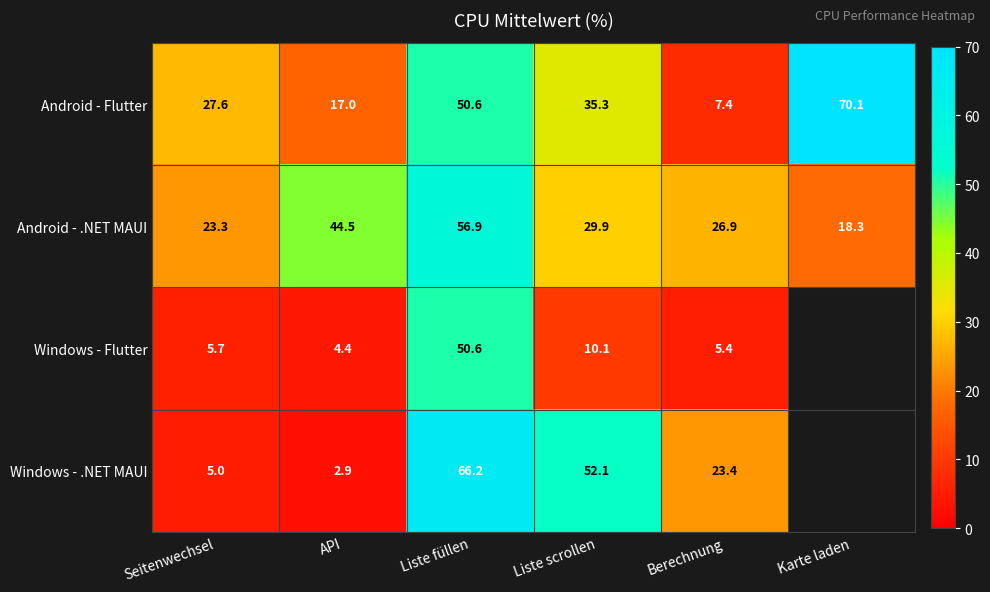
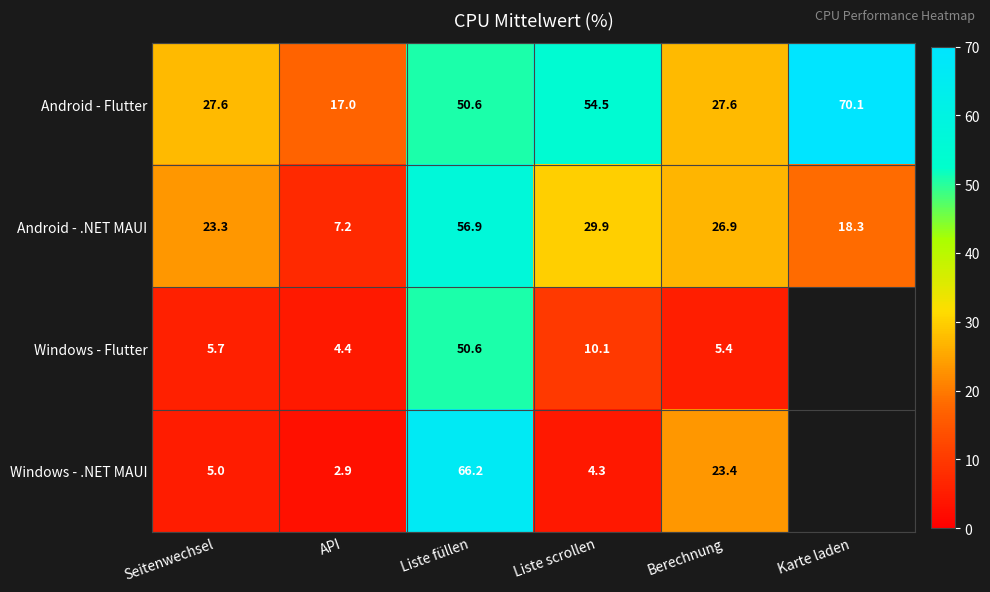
Android - Flutter, Liste scrollen: 35.3 -> 54.5
Android - Flutter, Berechnung: 7.4 -> 27.6
Android - .NET MAUI, API: 44.5 -> 7.2
Windows - .NET MAUI, Liste scrollen: 52.1 -> 4.3
